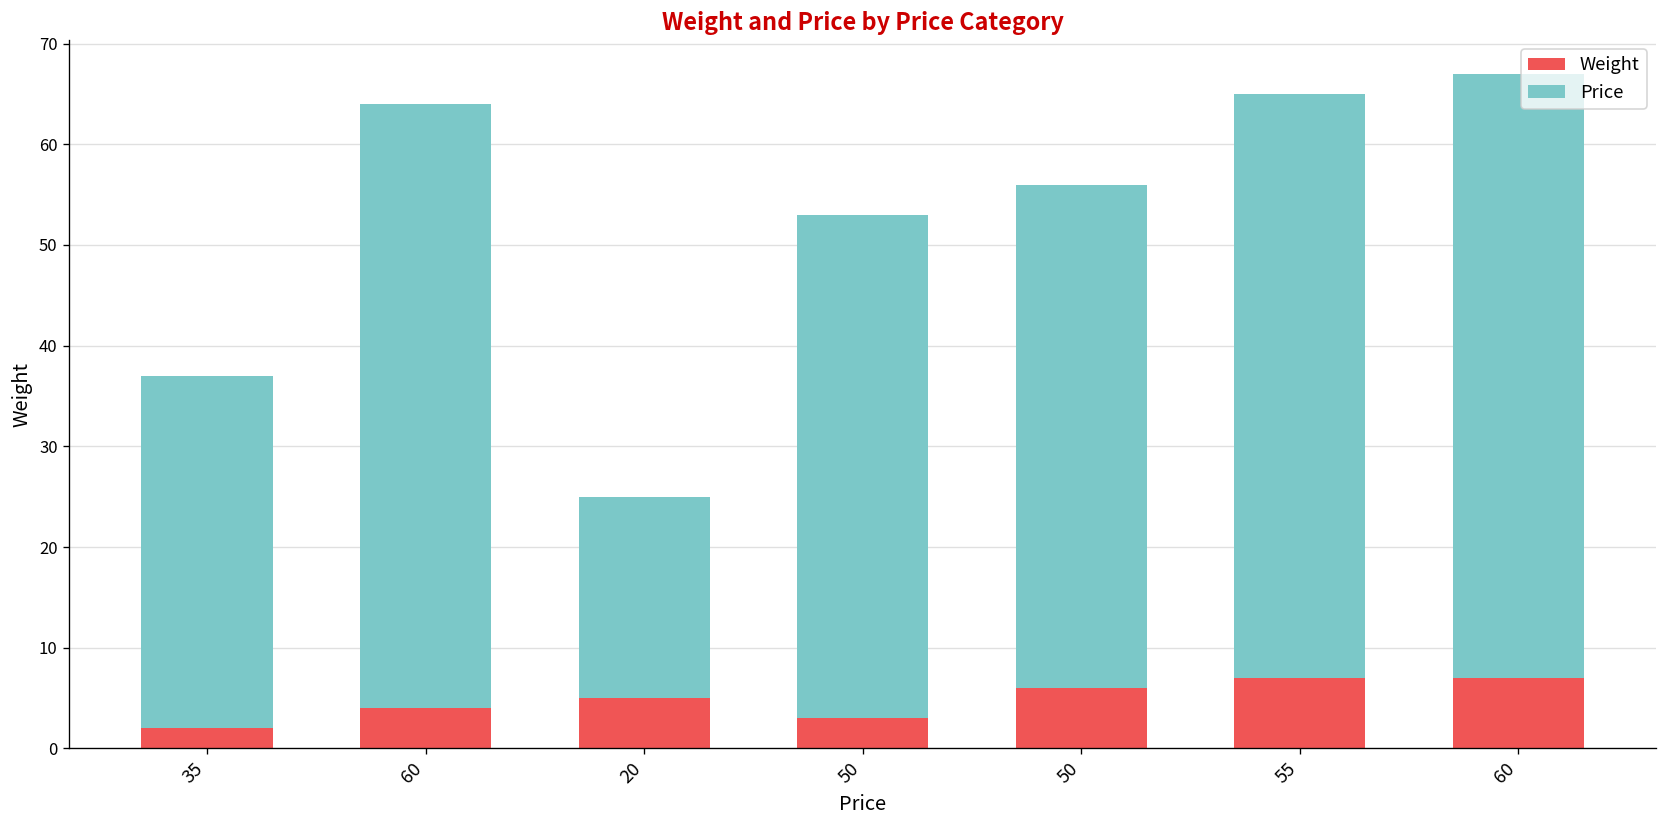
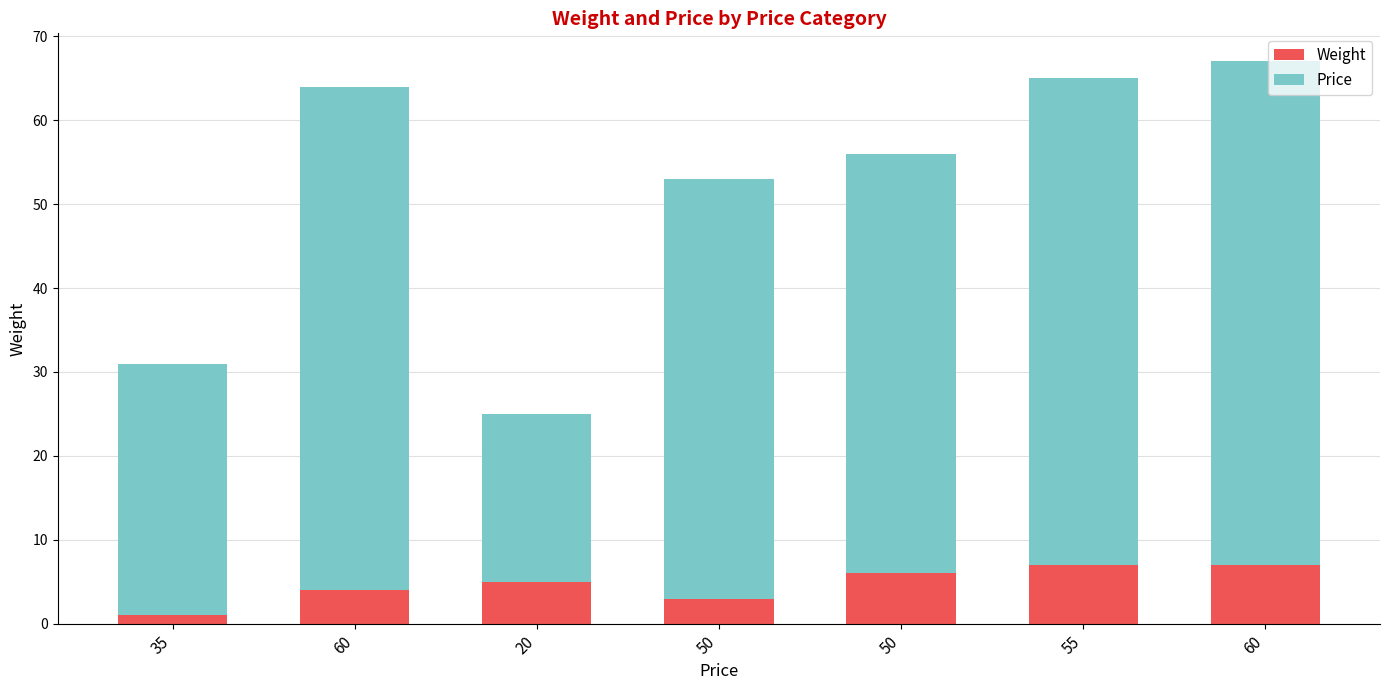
Weight, 35: 2 -> 1
Price, 35: 35 -> 30
